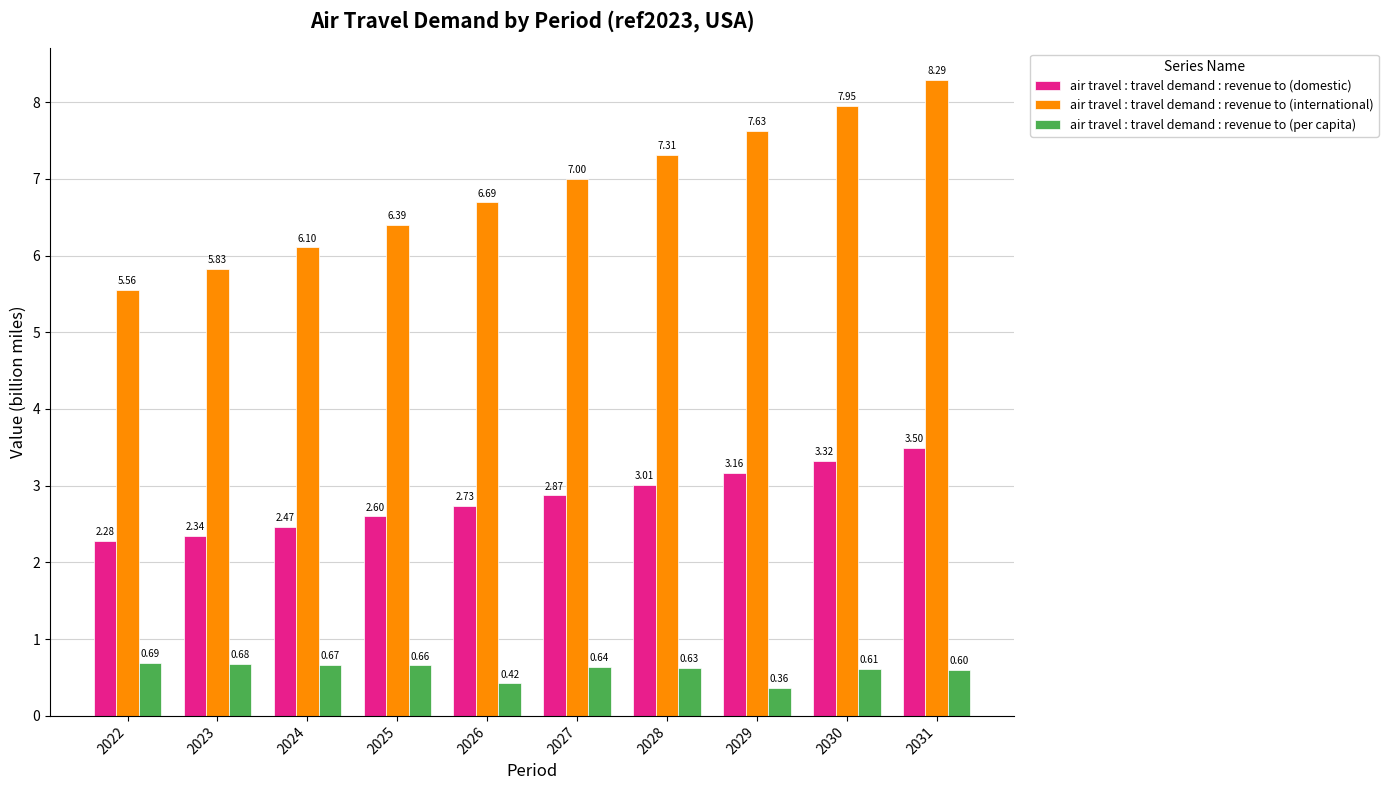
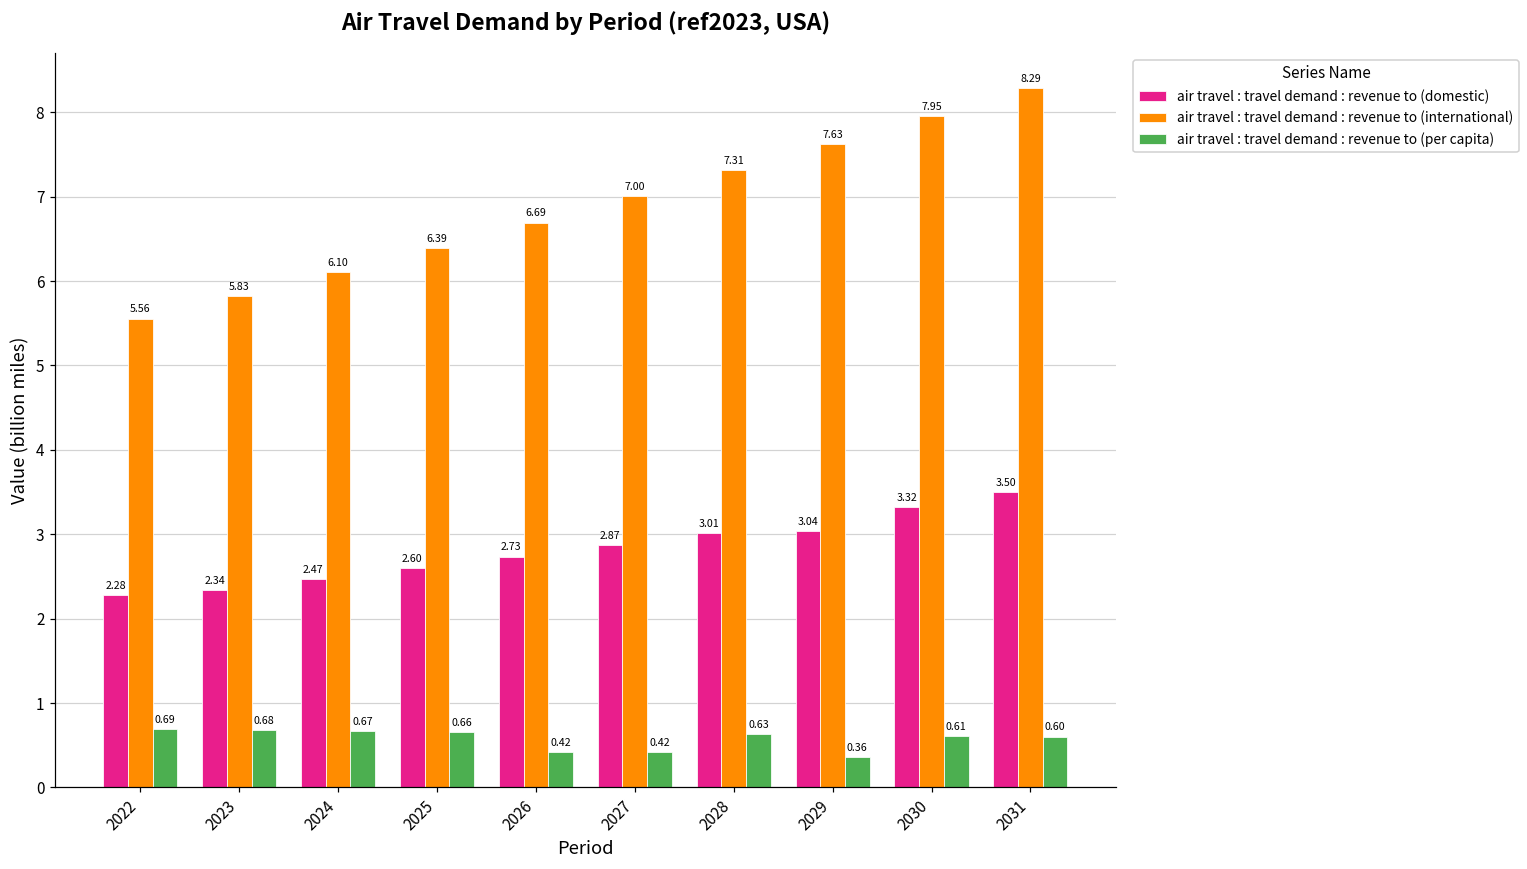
air travel : travel demand : revenue to (per capita), 2027: 0.64 -> 0.42
air travel : travel demand : revenue to (domestic), 2029: 3.16 -> 3.04
